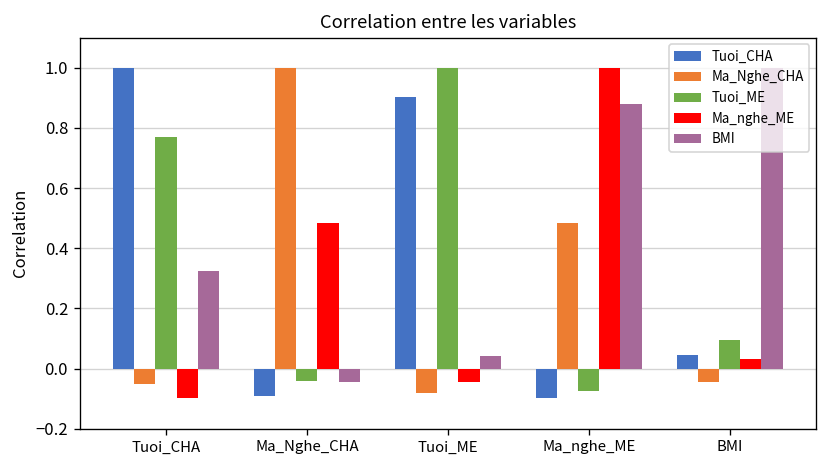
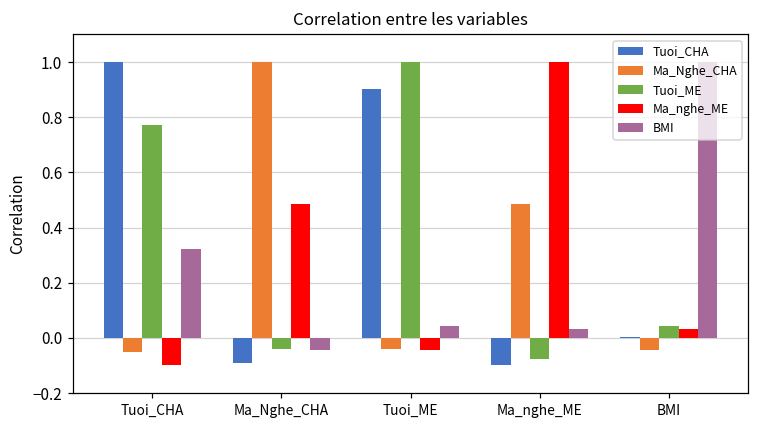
Ma_Nghe_CHA, Tuoi_ME: -0.08 -> -0.04
BMI, Ma_nghe_ME: 0.88 -> 0.03
Tuoi_CHA, BMI: 0.04 -> 0.00
Tuoi_ME, BMI: 0.10 -> 0.04
